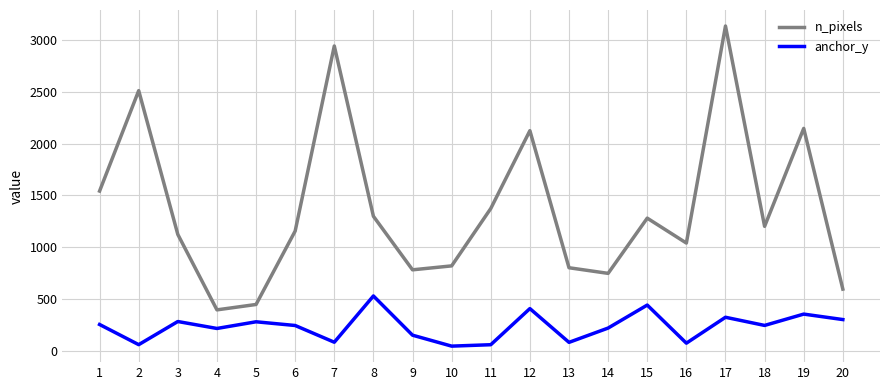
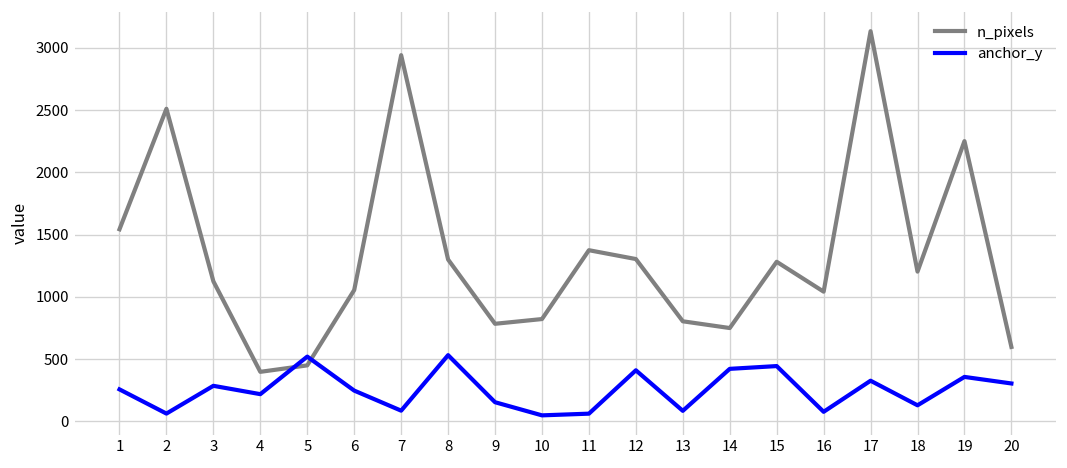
anchor_y, 5: 280 -> 520
n_pixels, 6: 1160 -> 1050
n_pixels, 12: 2120 -> 1300
anchor_y, 14: 220 -> 420
anchor_y, 18: 250 -> 130
n_pixels, 19: 2150 -> 2250
